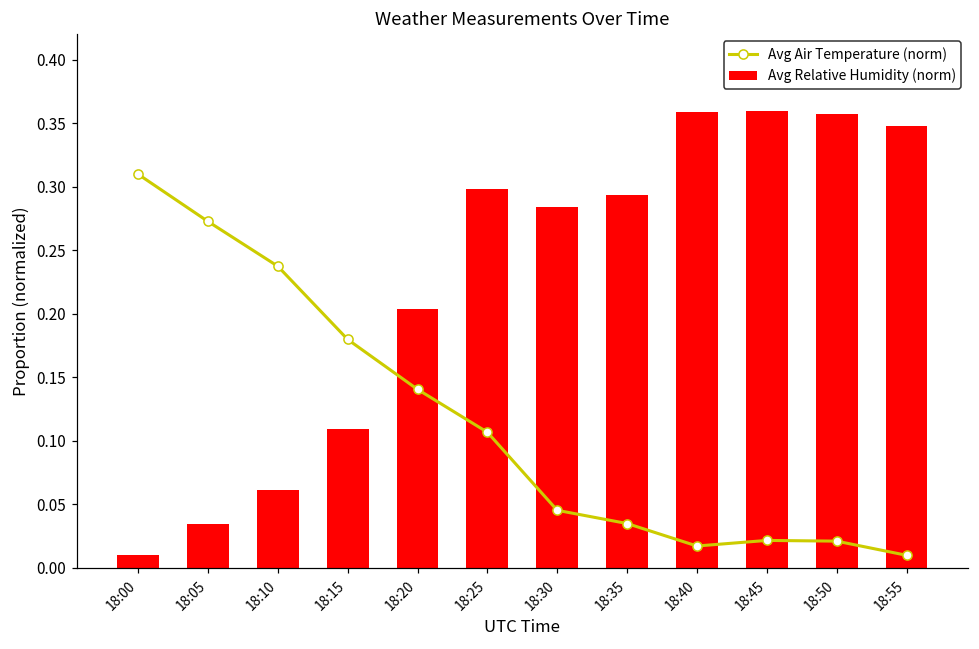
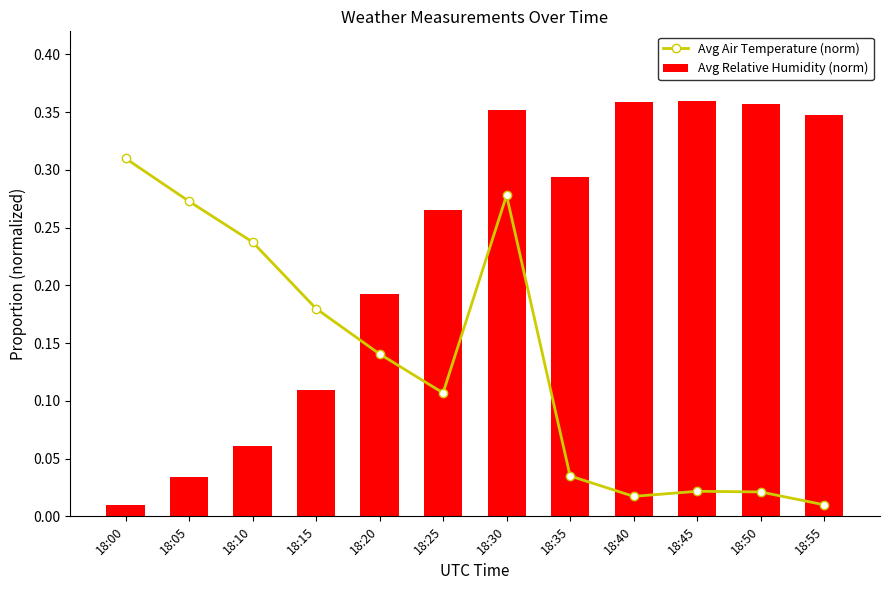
Avg Relative Humidity (norm), 18:20: 0.204 -> 0.192
Avg Relative Humidity (norm), 18:25: 0.299 -> 0.265
Avg Air Temperature (norm), 18:30: 0.045 -> 0.278
Avg Relative Humidity (norm), 18:30: 0.284 -> 0.352
